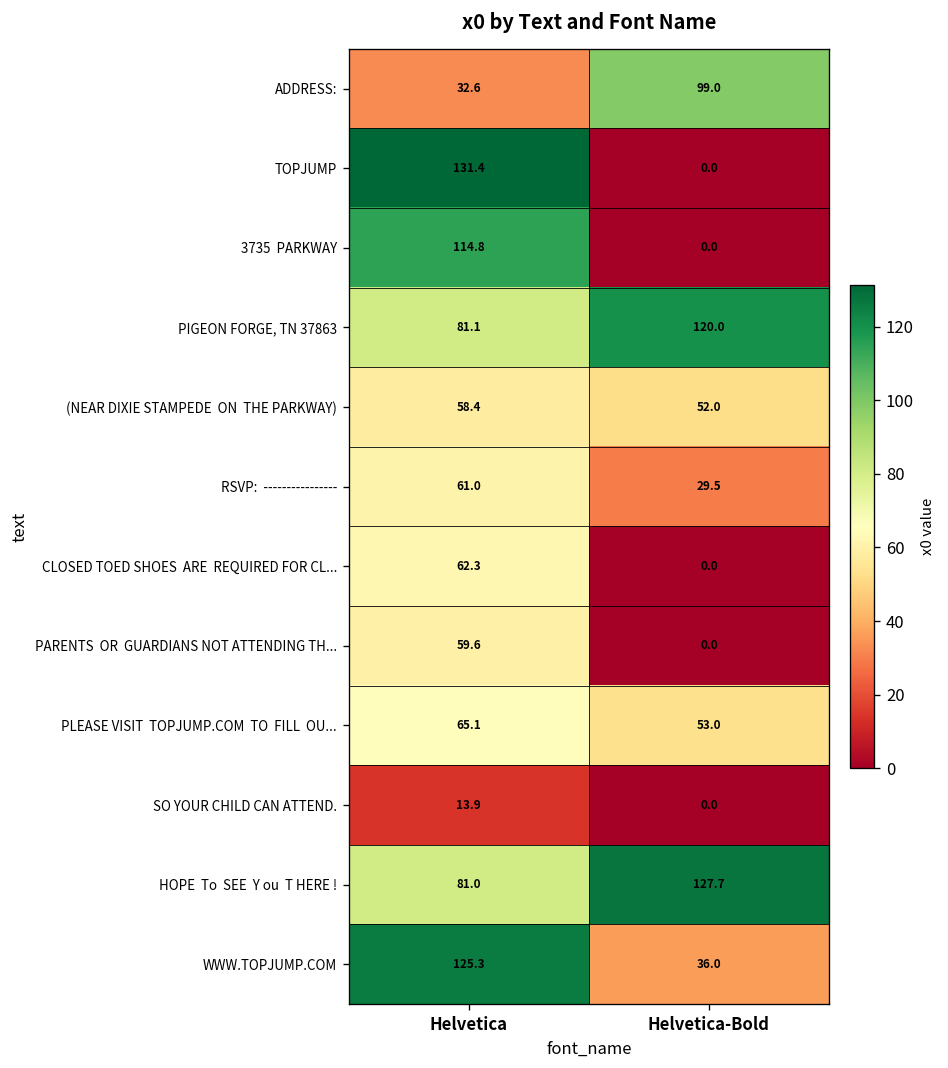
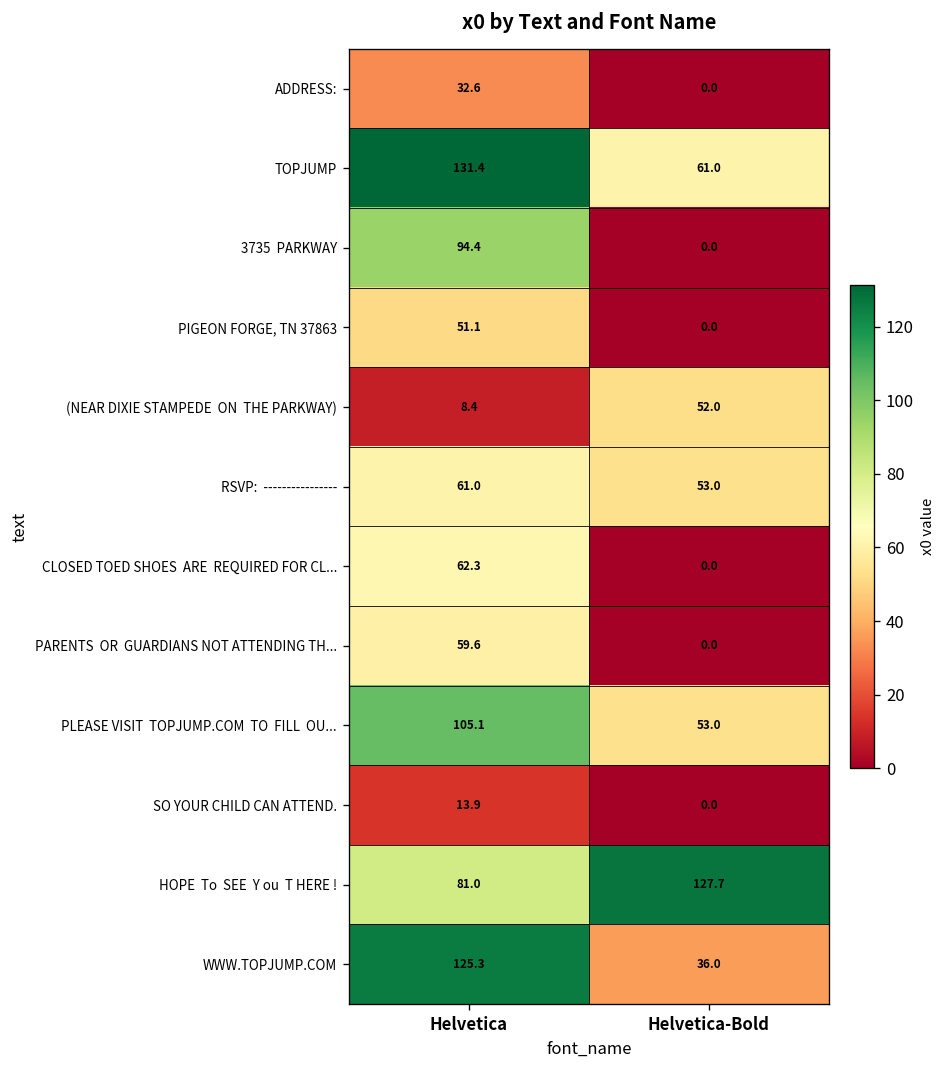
ADDRESS:, Helvetica-Bold: 99.0 -> 0.0
TOPJUMP, Helvetica-Bold: 0.0 -> 61.0
3735 PARKWAY, Helvetica: 114.8 -> 94.4
PIGEON FORGE, TN 37863, Helvetica: 81.1 -> 51.1
PIGEON FORGE, TN 37863, Helvetica-Bold: 120.0 -> 0.0
(NEAR DIXIE STAMPEDE ON THE PARKWAY), Helvetica: 58.4 -> 8.4
RSVP: ----------------, Helvetica-Bold: 29.5 -> 53.0
PLEASE VISIT TOPJUMP.COM TO FILL OU..., Helvetica: 65.1 -> 105.1
